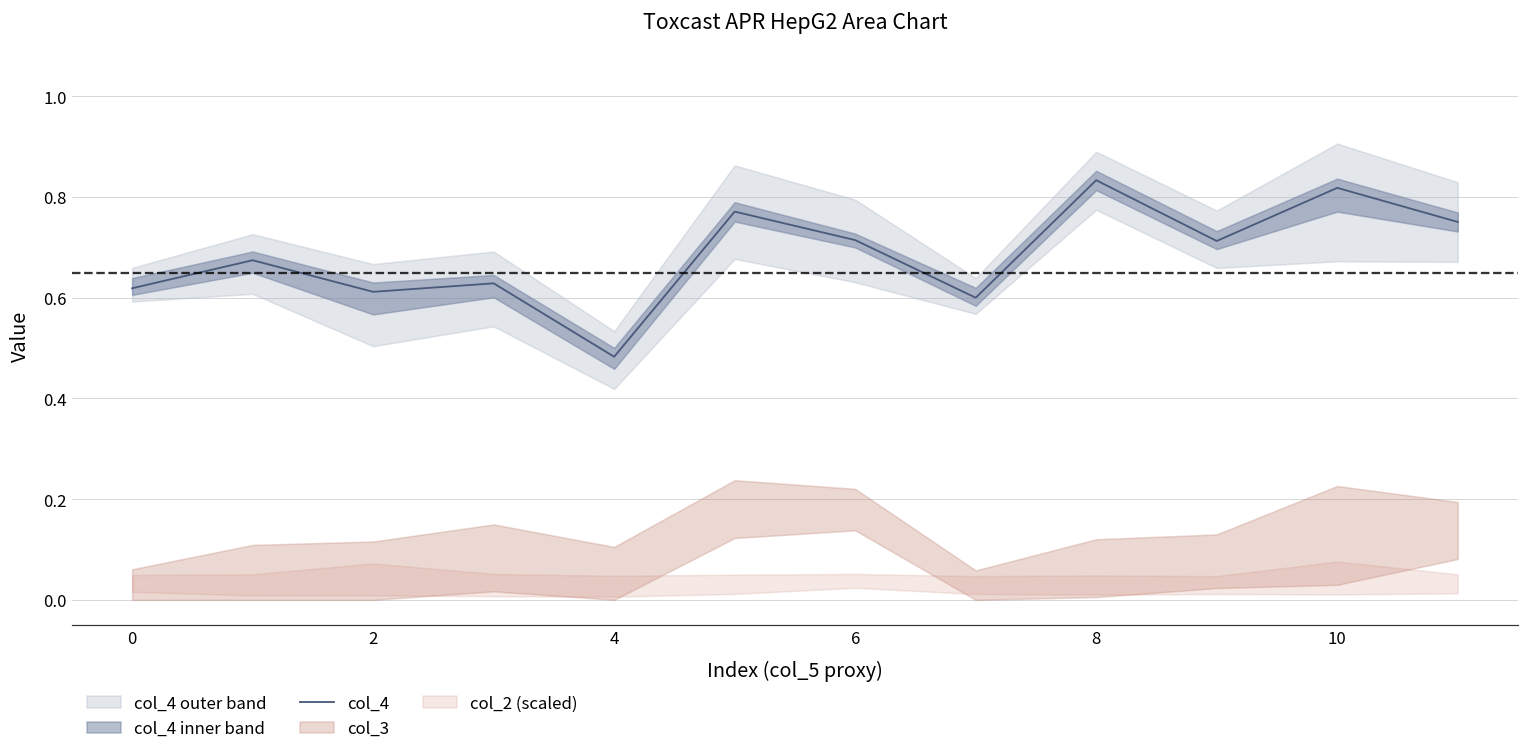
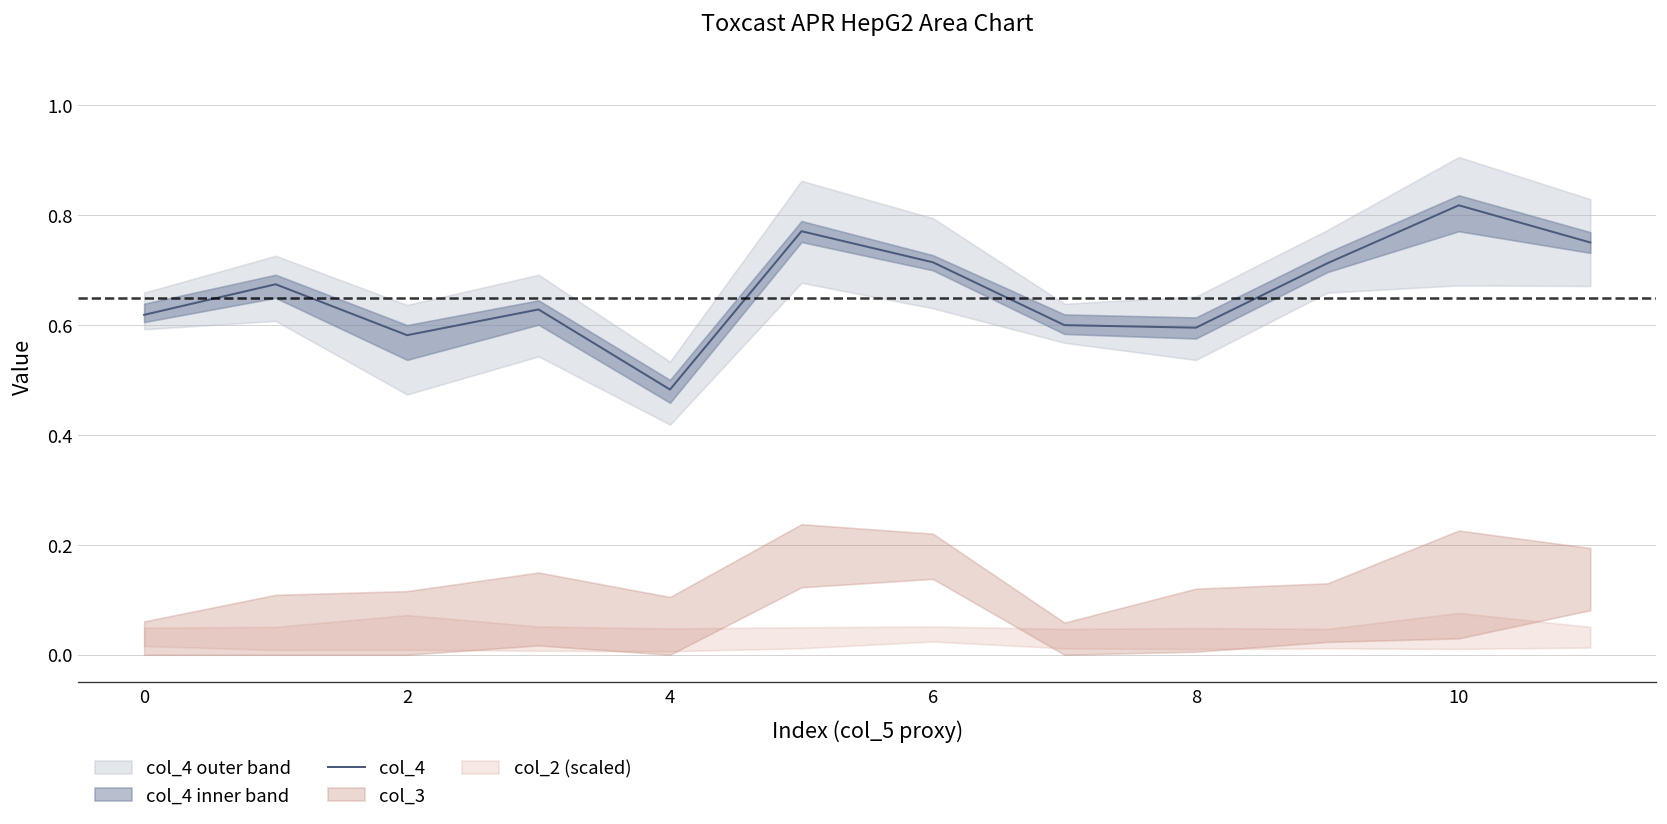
col_4, 2: 0.61 -> 0.58
col_4, 8: 0.83 -> 0.60
